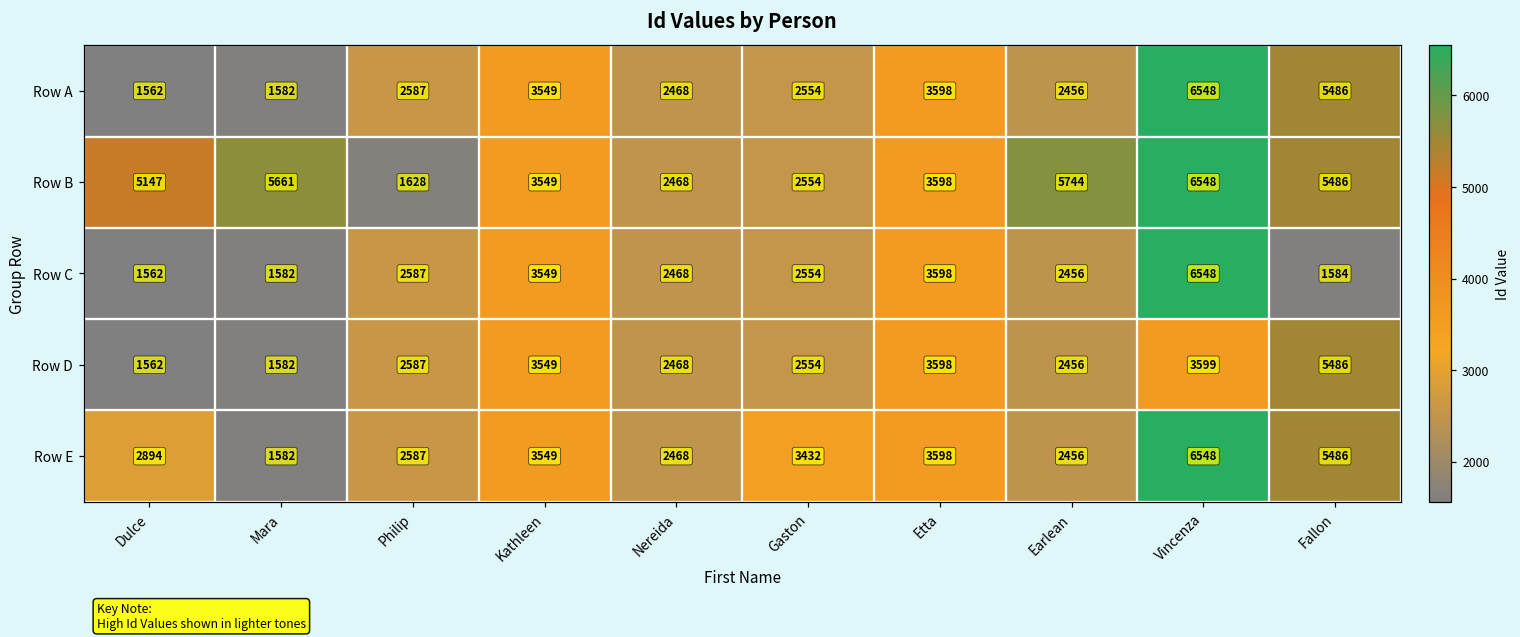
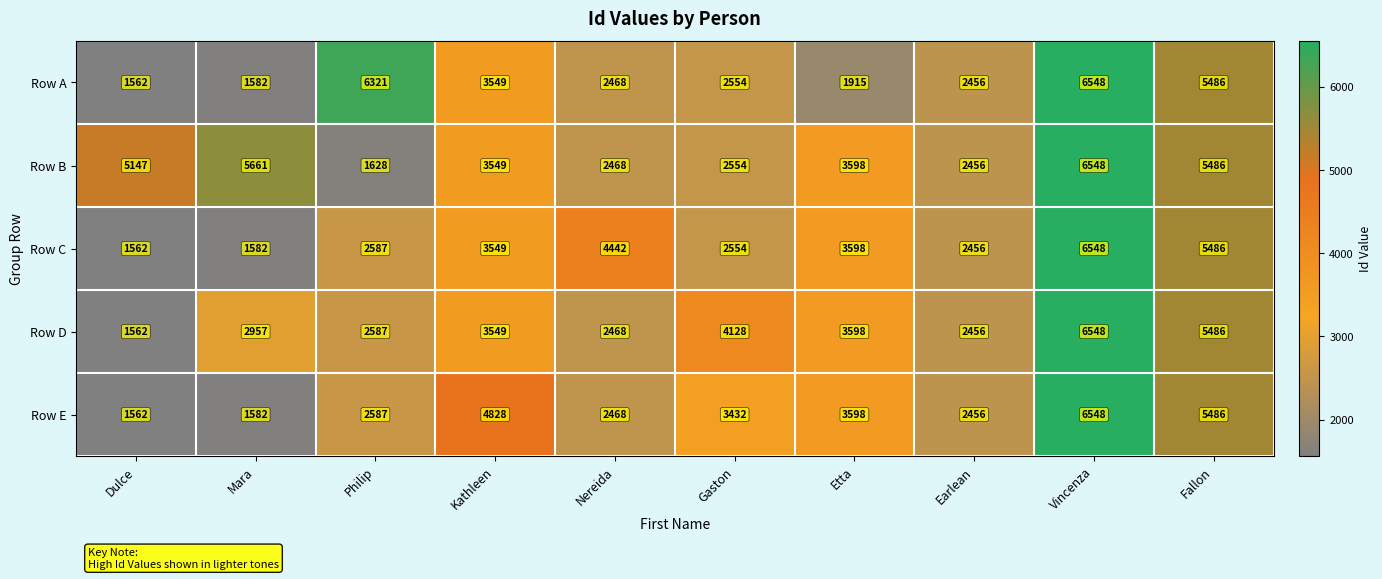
Row A, Philip: 2587 -> 6321
Row A, Etta: 3598 -> 1915
Row B, Earlean: 5744 -> 2456
Row C, Nereida: 2468 -> 4442
Row C, Fallon: 1584 -> 5486
Row D, Mara: 1582 -> 2957
Row D, Gaston: 2554 -> 4128
Row D, Vincenza: 3599 -> 6548
Row E, Dulce: 2894 -> 1562
Row E, Kathleen: 3549 -> 4828
